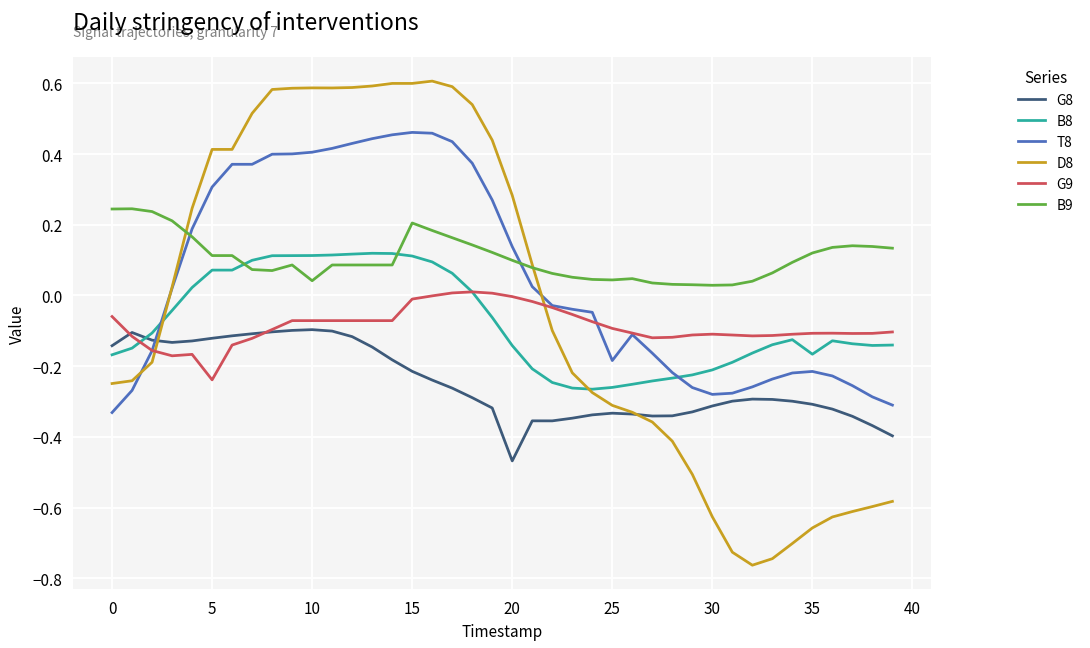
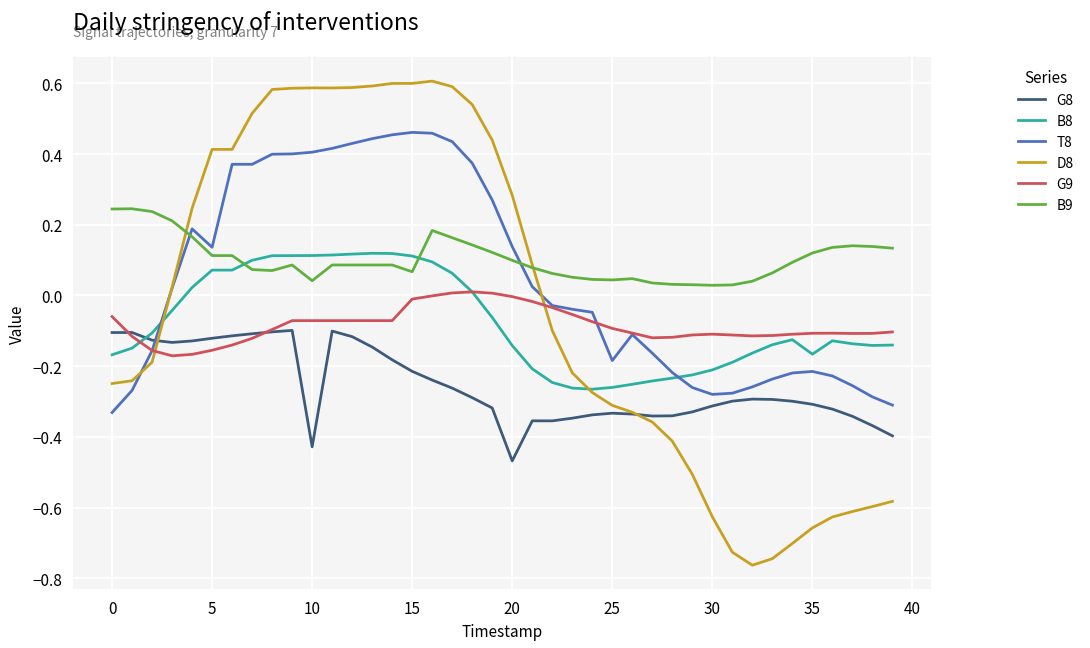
G8, 0: -0.14 -> -0.10
T8, 5: 0.31 -> 0.14
G9, 5: -0.24 -> -0.15
G8, 10: -0.10 -> -0.43
B9, 15: 0.21 -> 0.07
